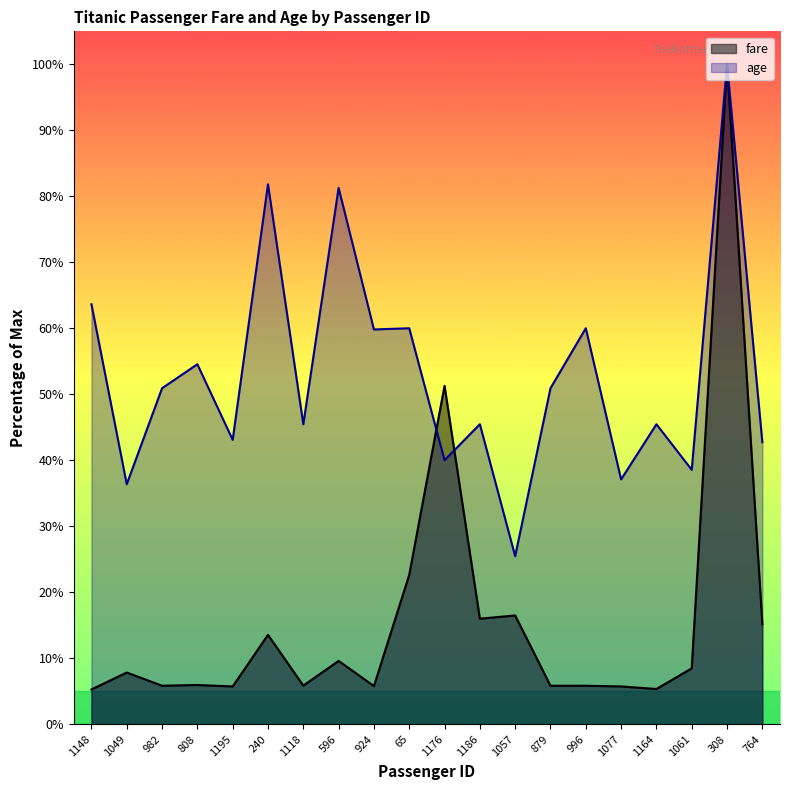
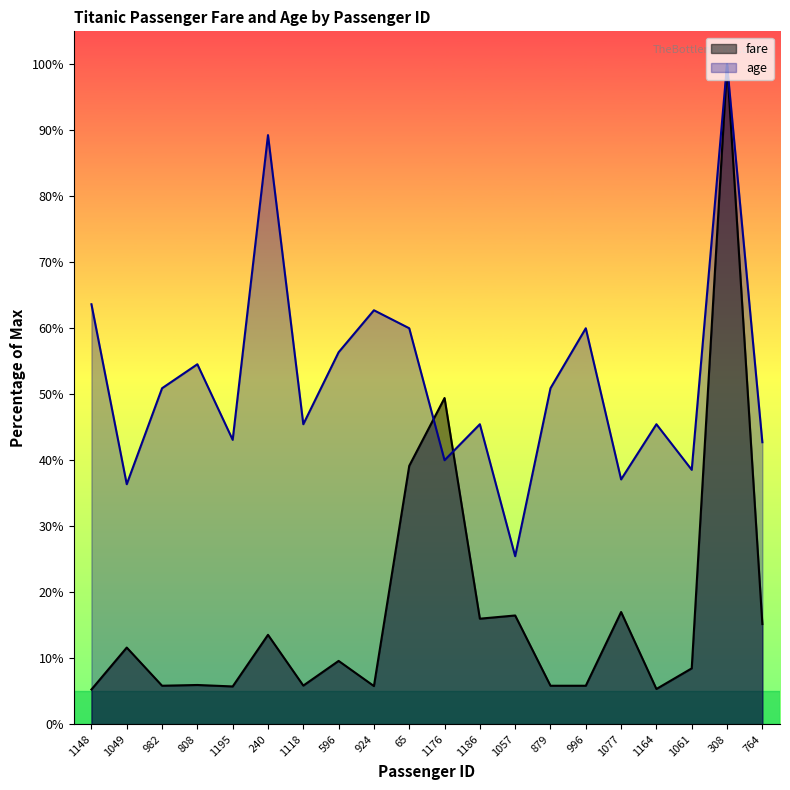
fare, 1049: 8% -> 12%
age, 240: 82% -> 89%
age, 596: 81% -> 56%
age, 924: 60% -> 63%
fare, 65: 23% -> 39%
fare, 1176: 51% -> 49%
fare, 1077: 6% -> 17%
